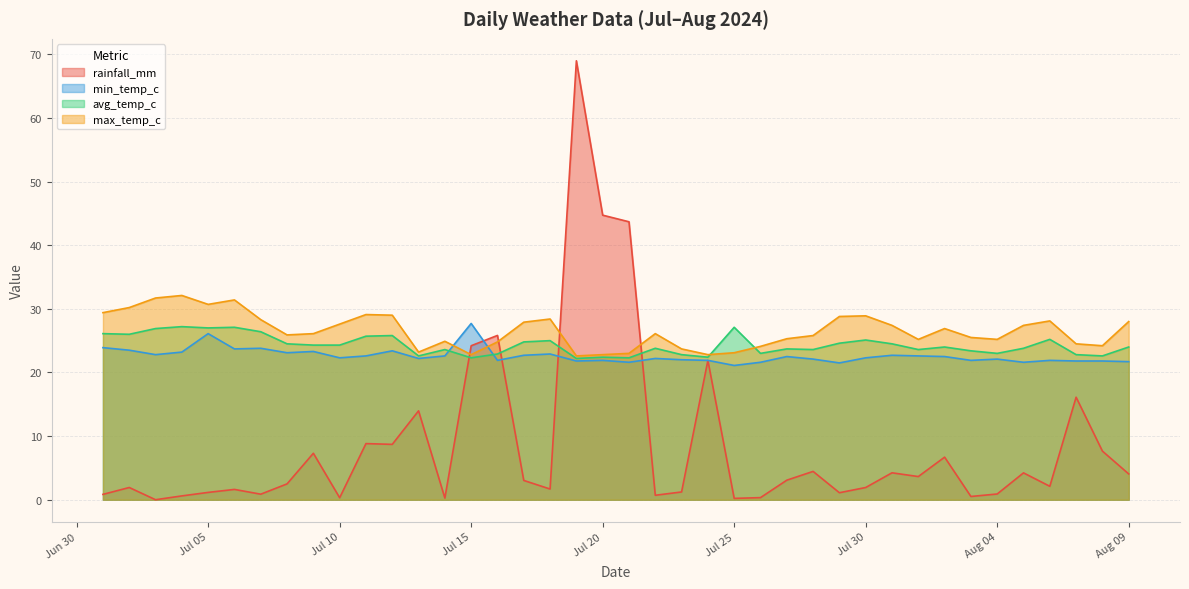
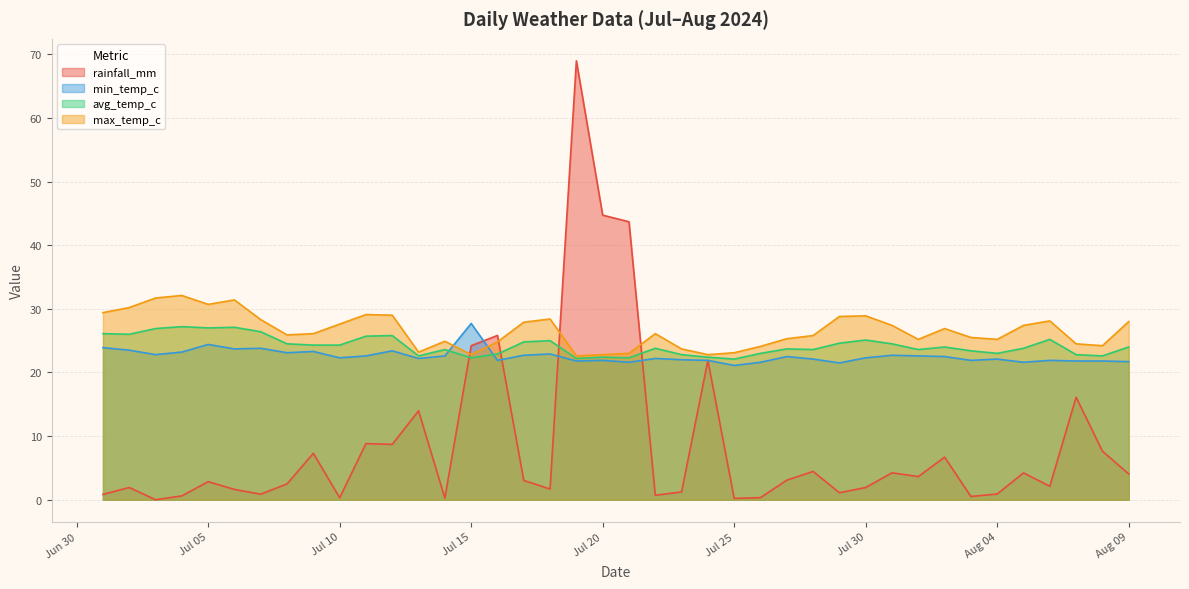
rainfall_mm, Jul 05: 1 -> 3
min_temp_c, Jul 05: 26 -> 24
avg_temp_c, Jul 25: 27 -> 22
